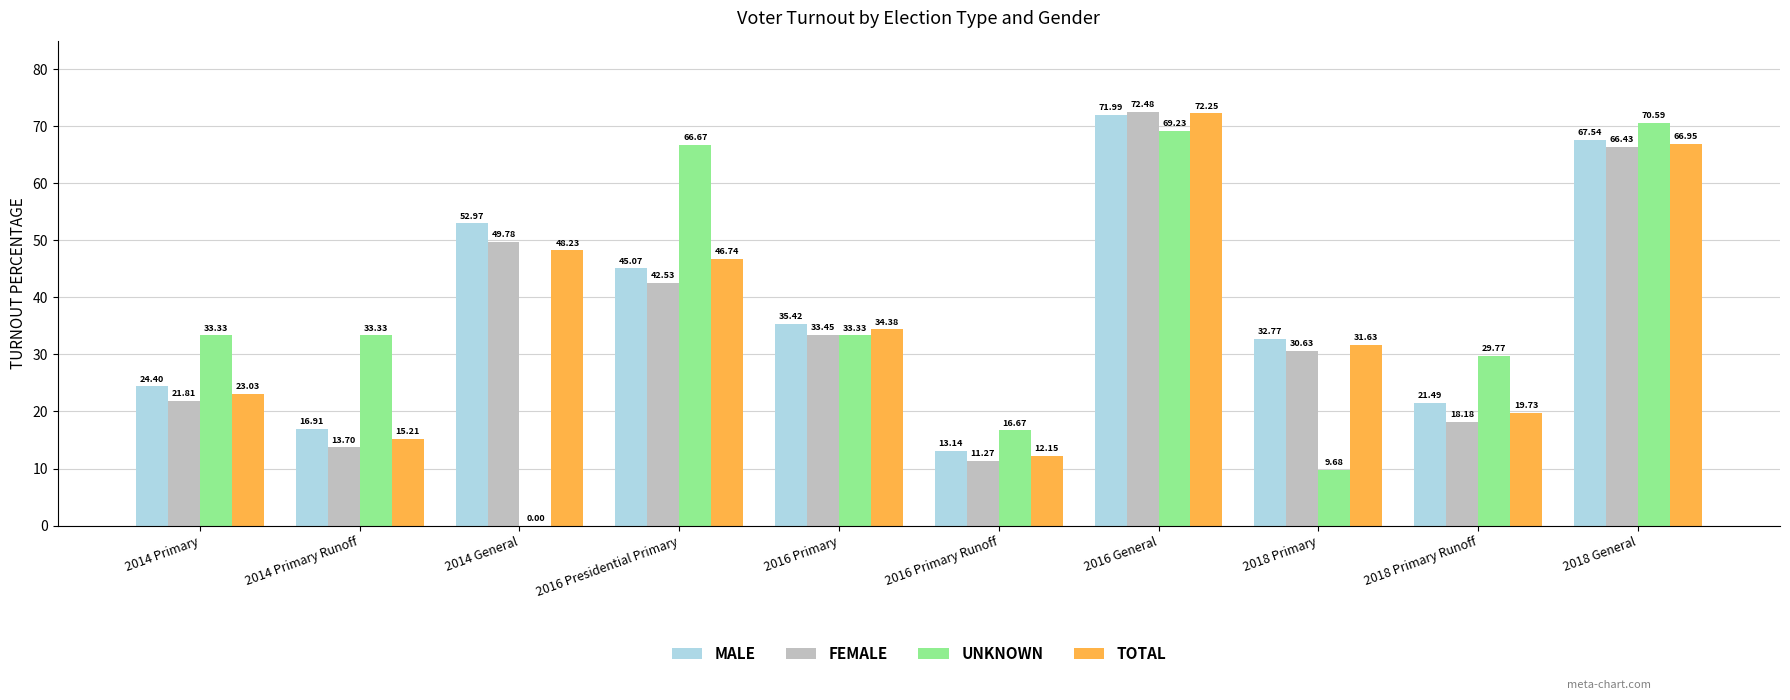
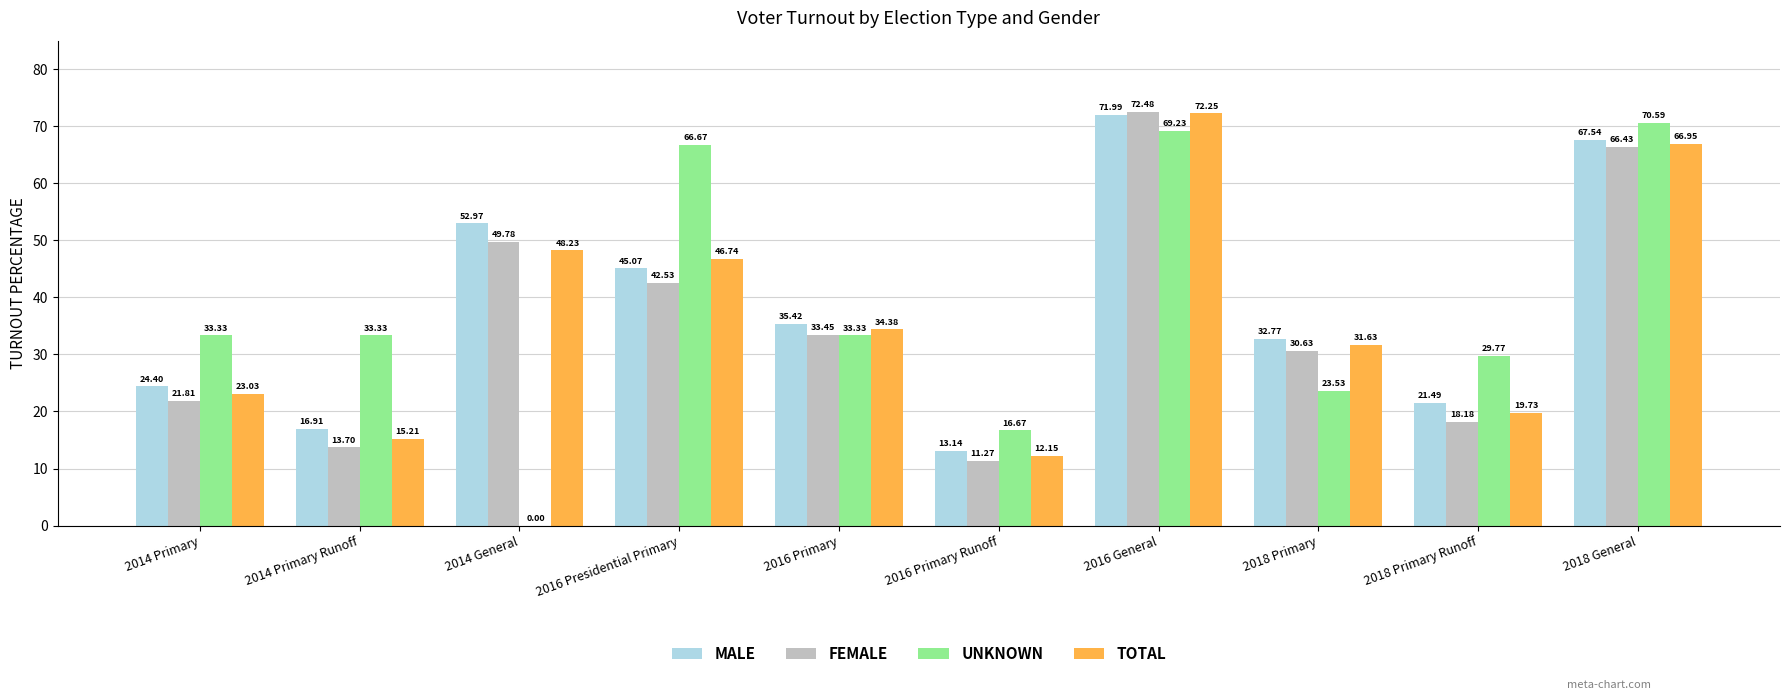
UNKNOWN, 2018 Primary: 9.68 -> 23.53
